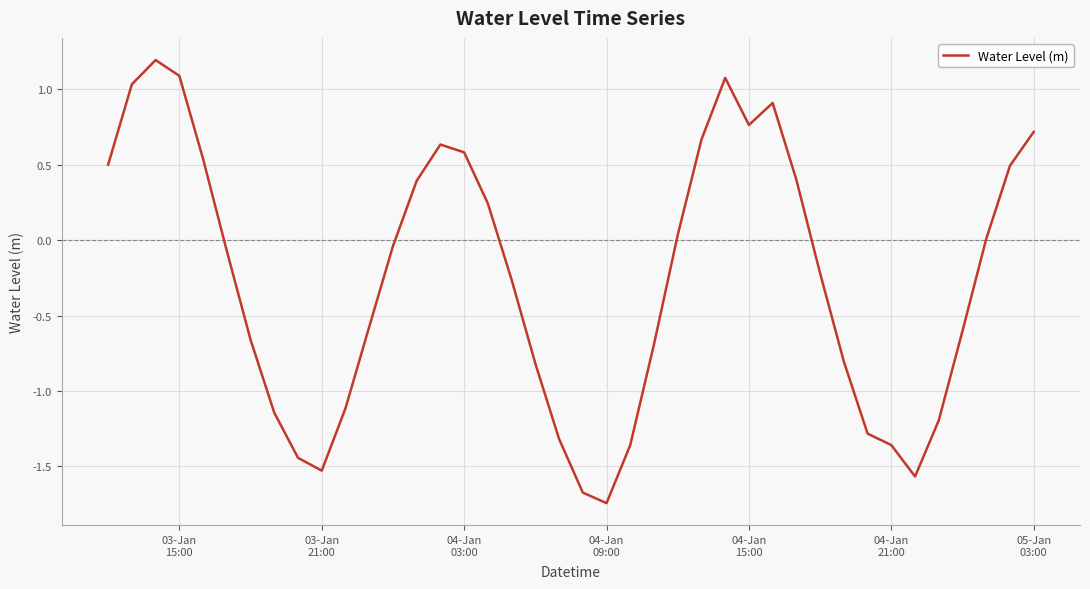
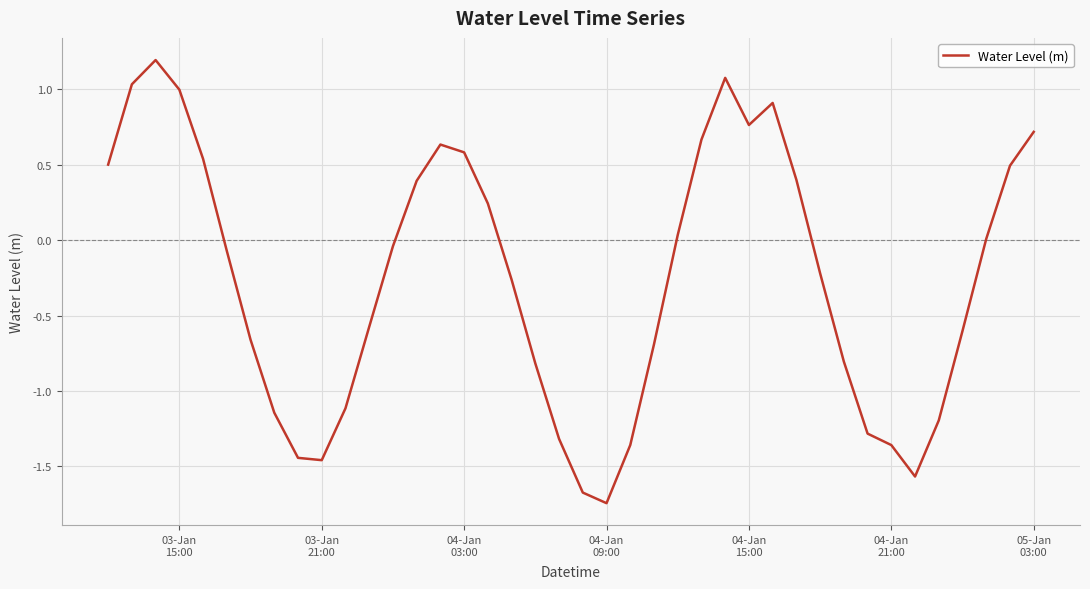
03-Jan 15:00: 1.09 -> 1.00
03-Jan 21:00: -1.53 -> -1.46
